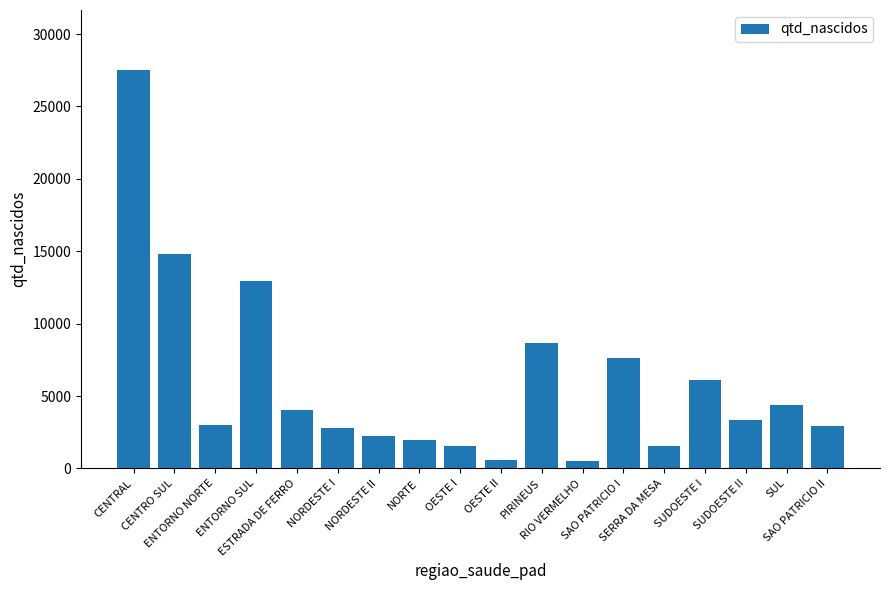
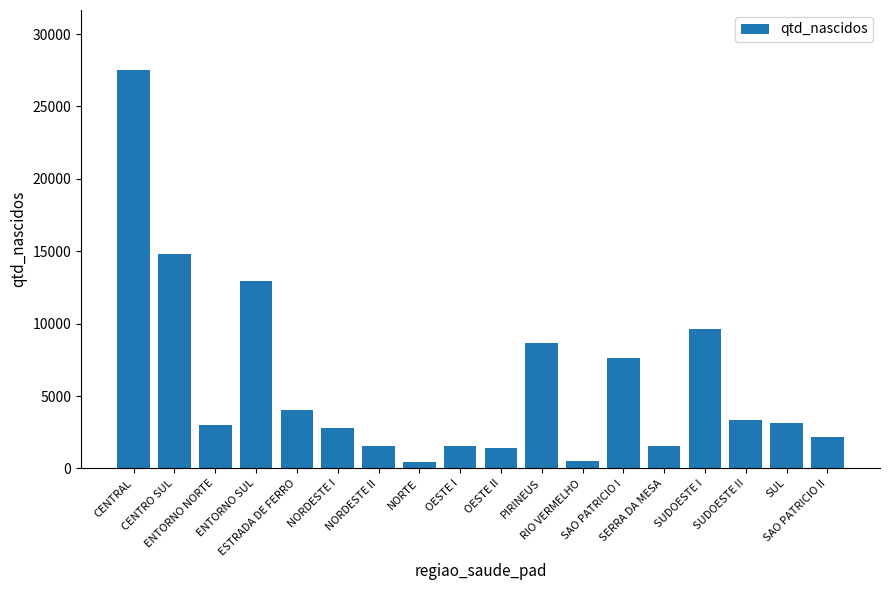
NORDESTE II: 2200 -> 1600
NORTE: 2000 -> 400
OESTE II: 600 -> 1400
SUDOESTE I: 6100 -> 9600
SUL: 4400 -> 3200
SAO PATRICIO II: 3000 -> 2200
